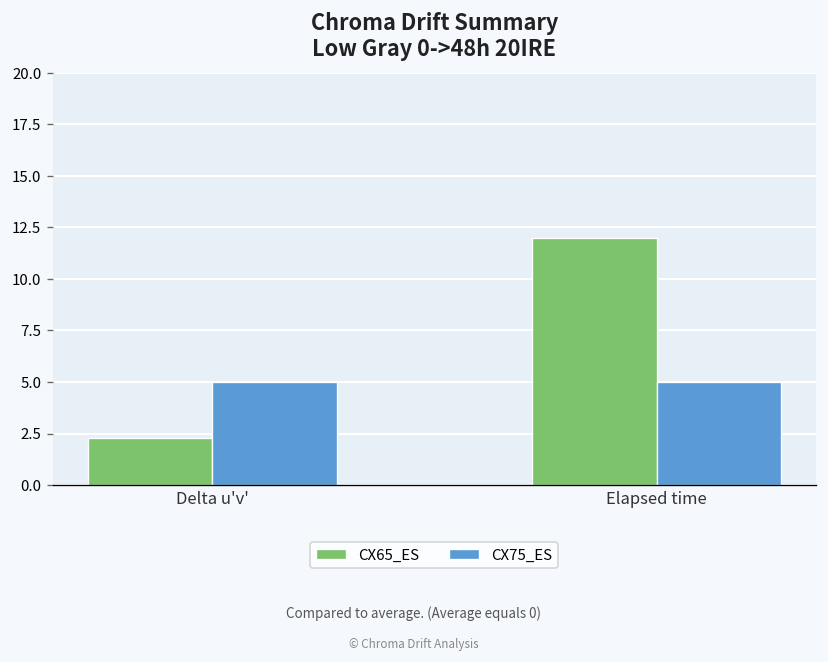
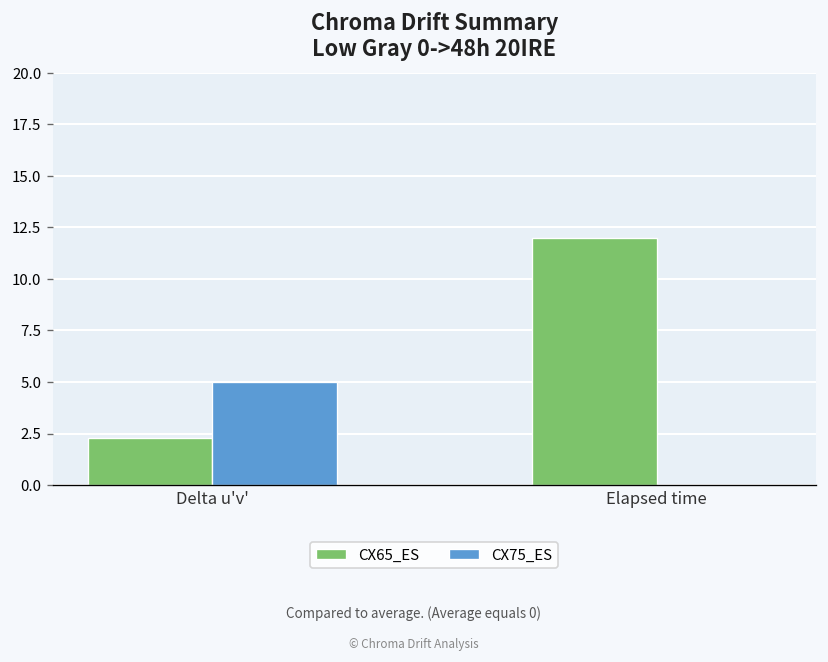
CX75_ES, Elapsed time: 5 -> 0
